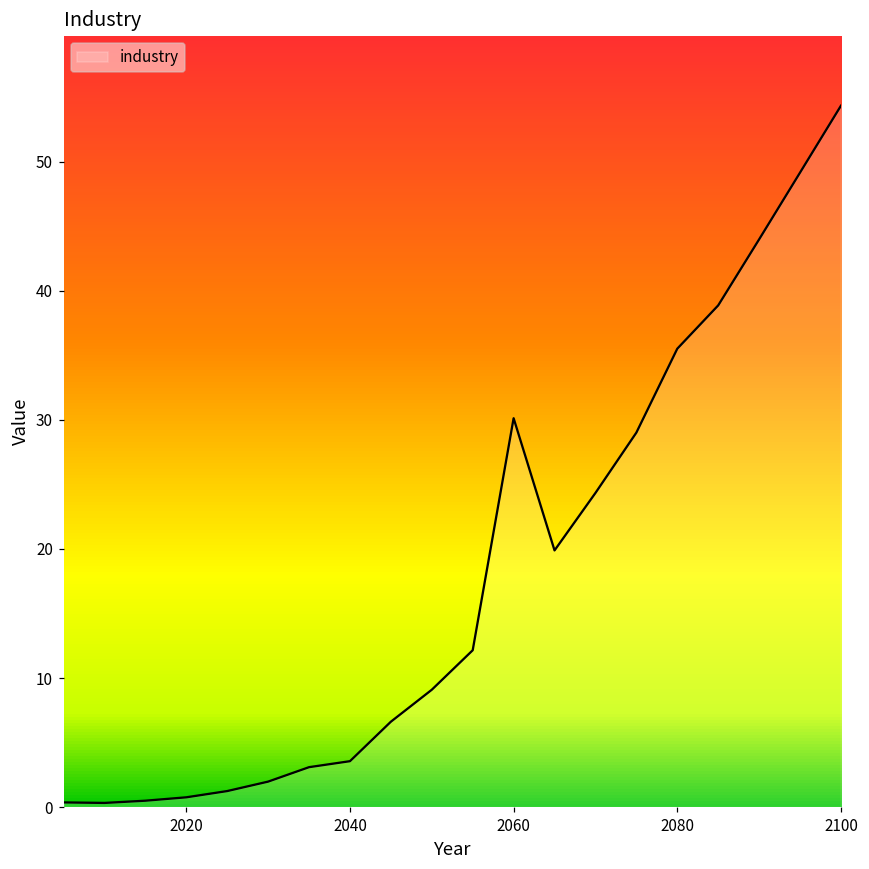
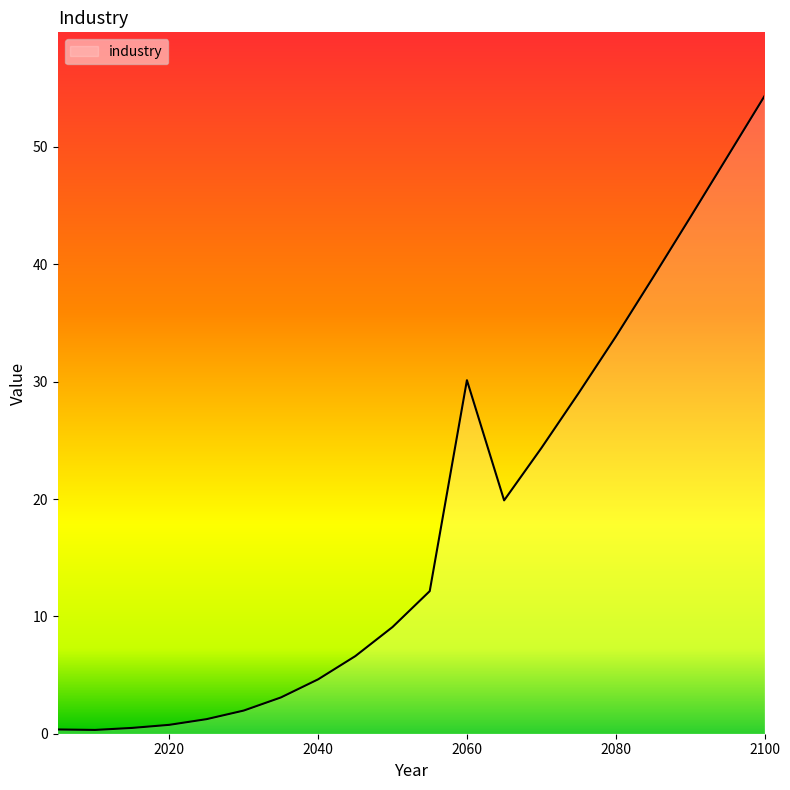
2040: 3.6 -> 4.6
2080: 35.5 -> 33.8
